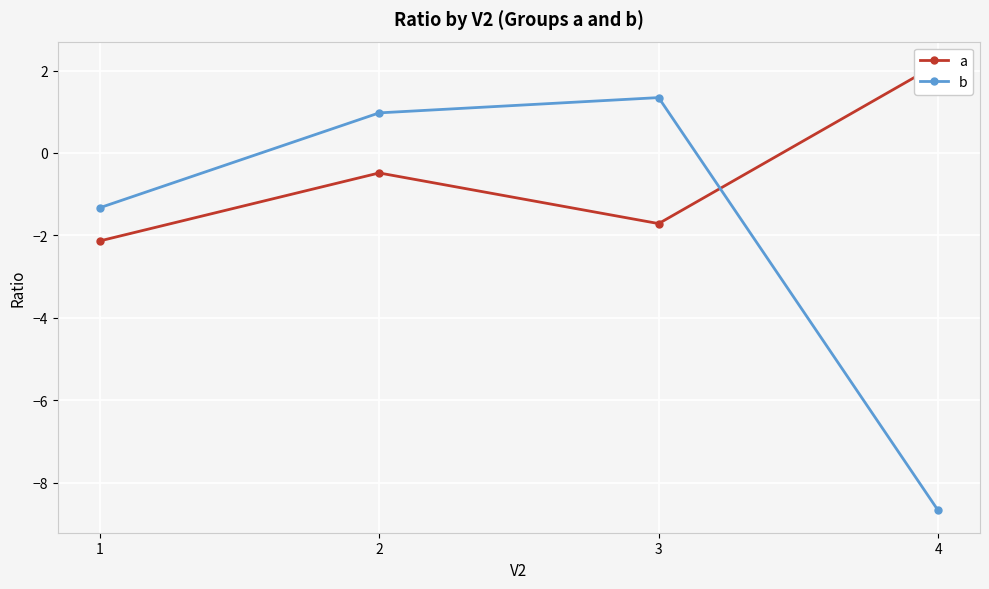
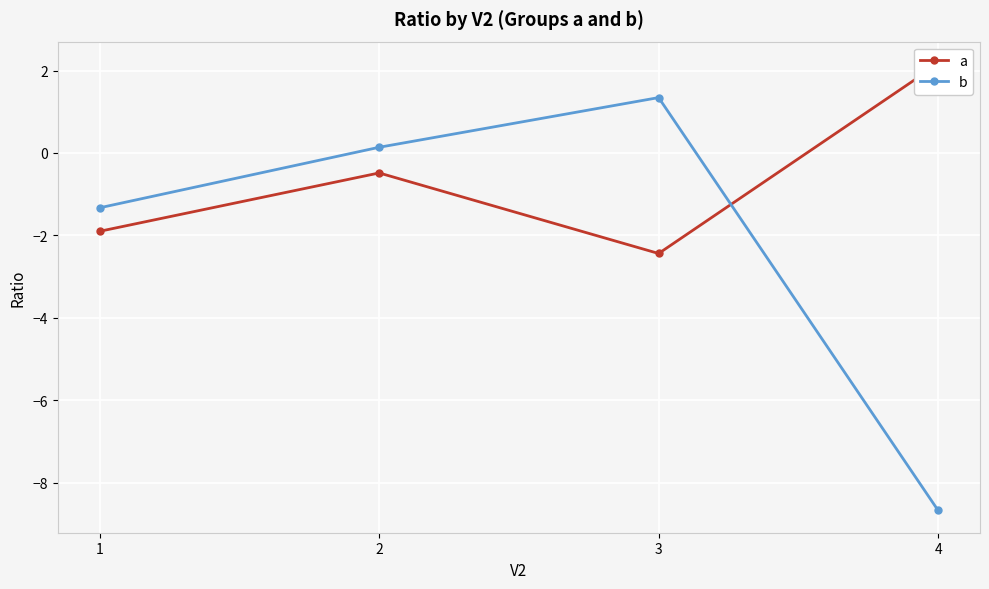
a, 1: -2.1 -> -1.9
b, 2: 1.0 -> 0.1
a, 3: -1.7 -> -2.4
